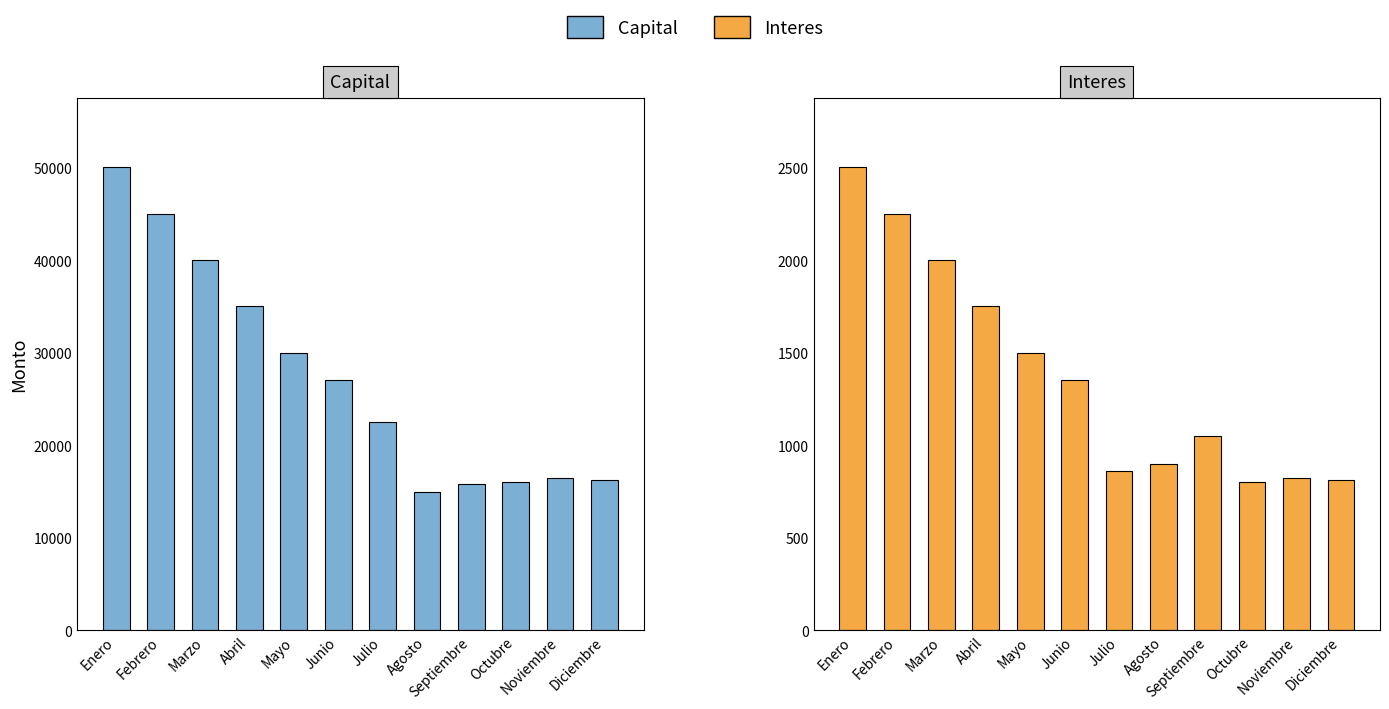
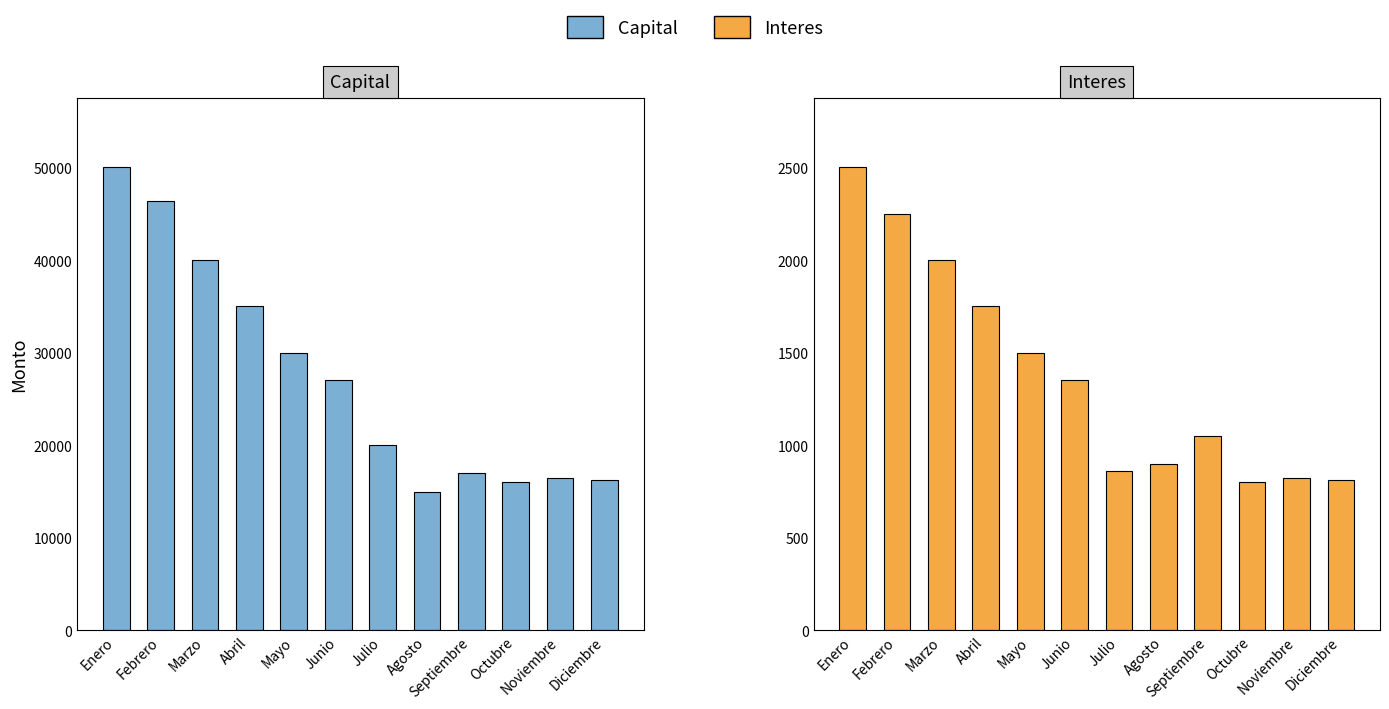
Capital, Febrero: 45000 -> 46000
Capital, Julio: 22000 -> 20000
Capital, Septiembre: 16000 -> 17000
